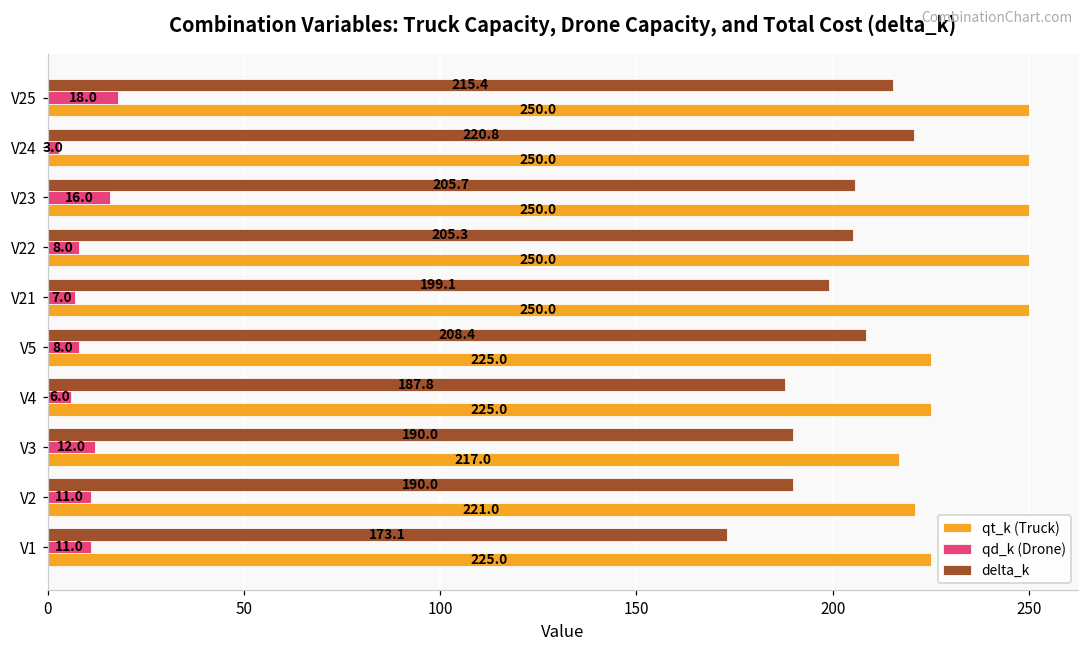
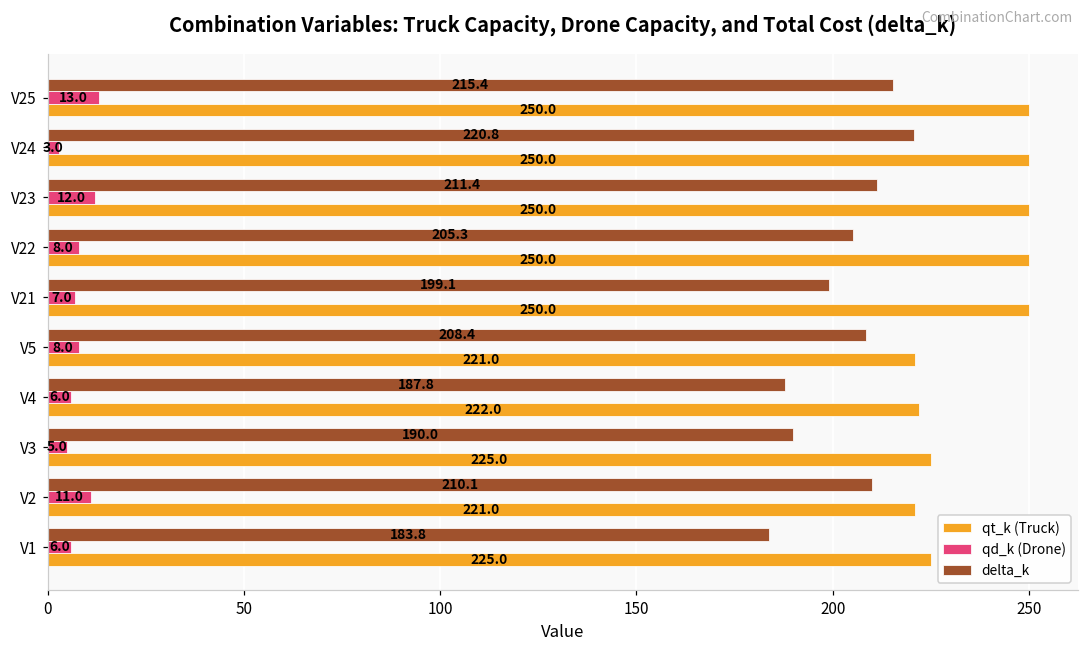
qd_k (Drone), V25: 18.0 -> 13.0
delta_k, V23: 205.7 -> 211.4
qd_k (Drone), V23: 16.0 -> 12.0
qt_k (Truck), V5: 225.0 -> 221.0
qt_k (Truck), V4: 225.0 -> 222.0
qd_k (Drone), V3: 12.0 -> 5.0
qt_k (Truck), V3: 217.0 -> 225.0
delta_k, V2: 190.0 -> 210.1
delta_k, V1: 173.1 -> 183.8
qd_k (Drone), V1: 11.0 -> 6.0
